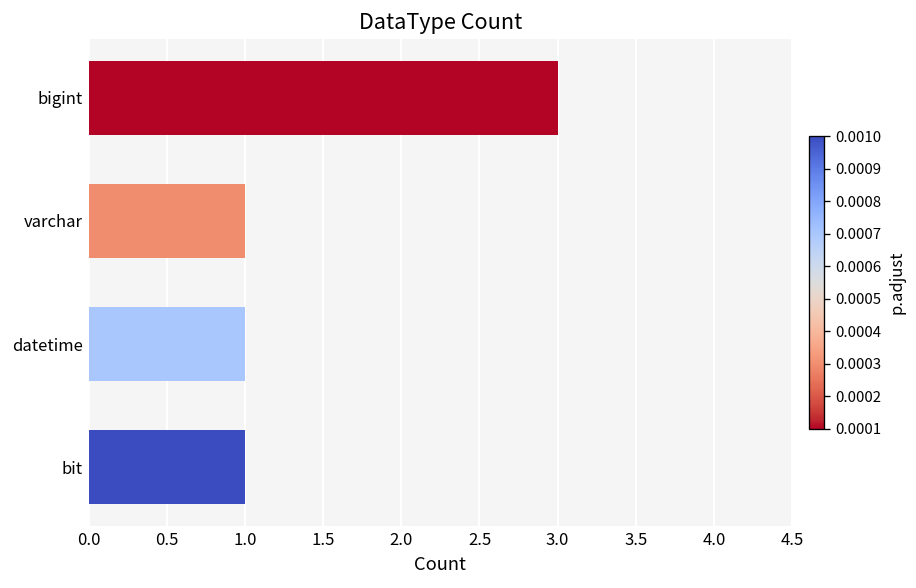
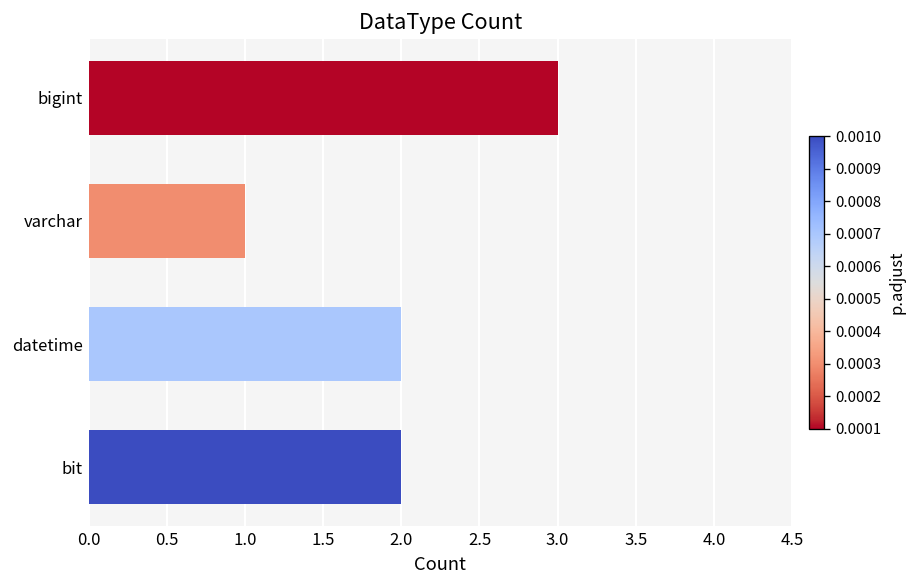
datetime: 1 -> 2
bit: 1 -> 2
